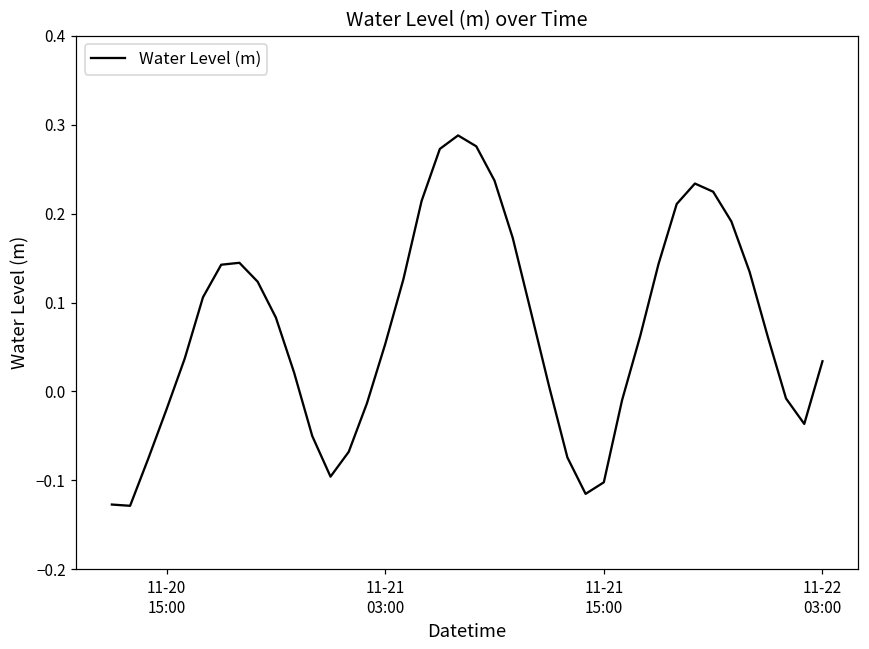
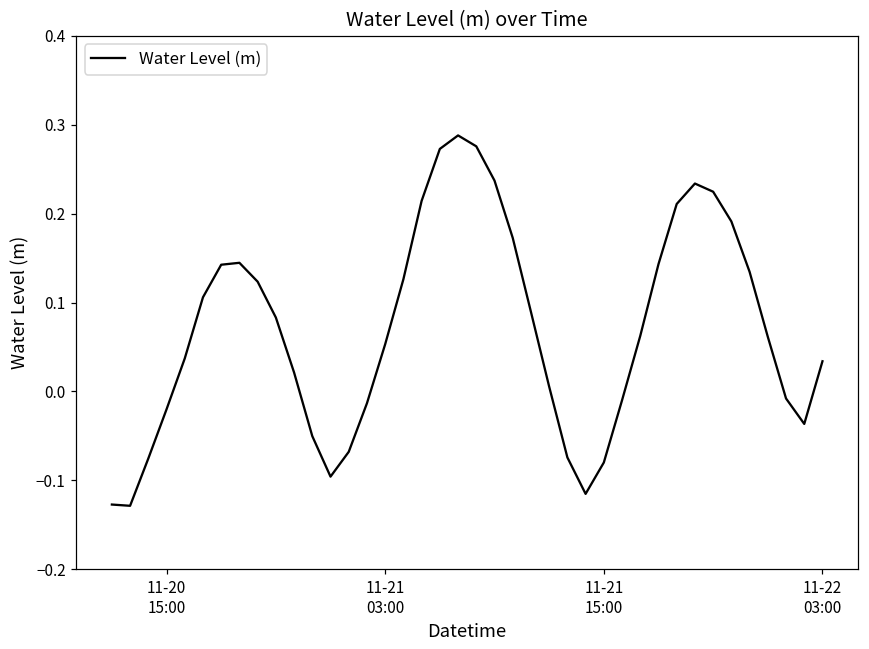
11-21 15:00: -0.10 -> -0.08
